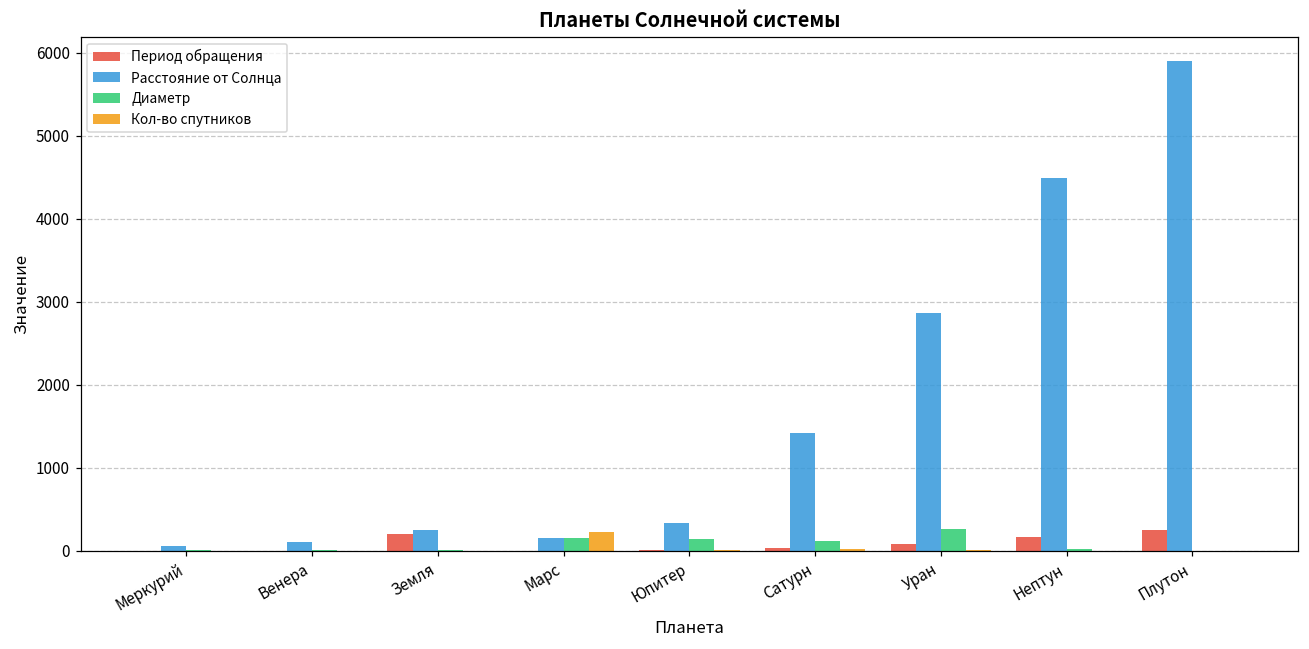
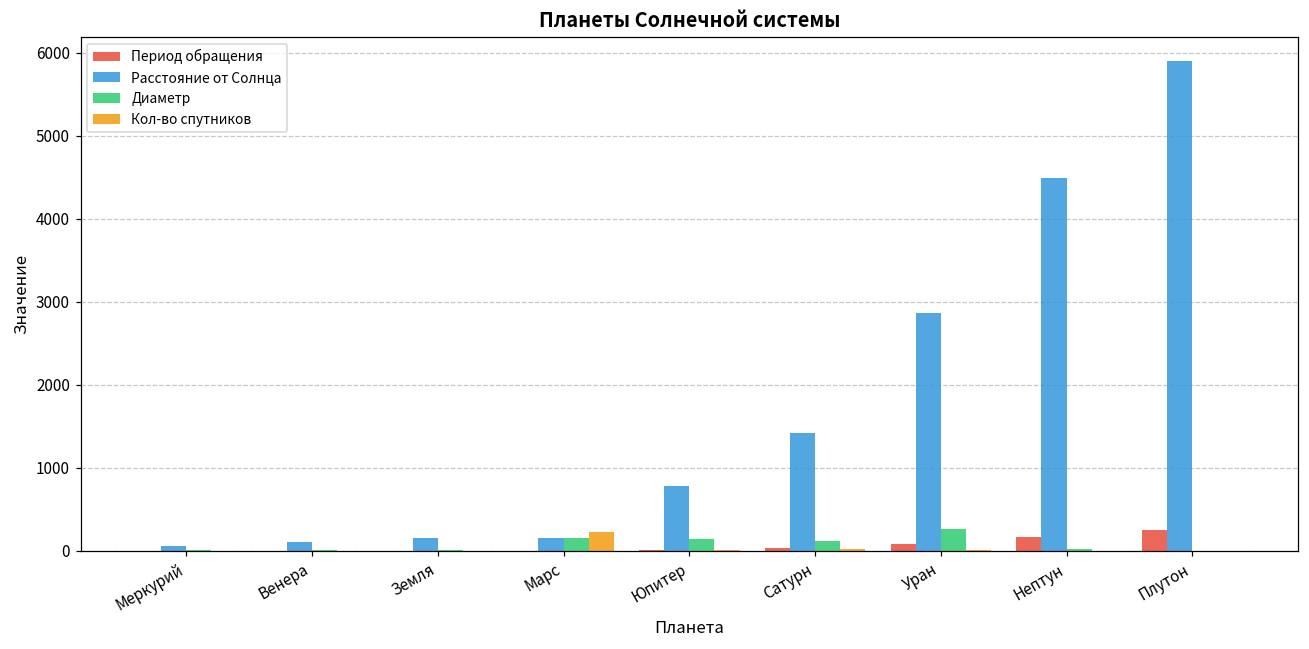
Период обращения, Земля: 200 -> 0
Расстояние от Солнца, Земля: 300 -> 200
Расстояние от Солнца, Юпитер: 300 -> 800
